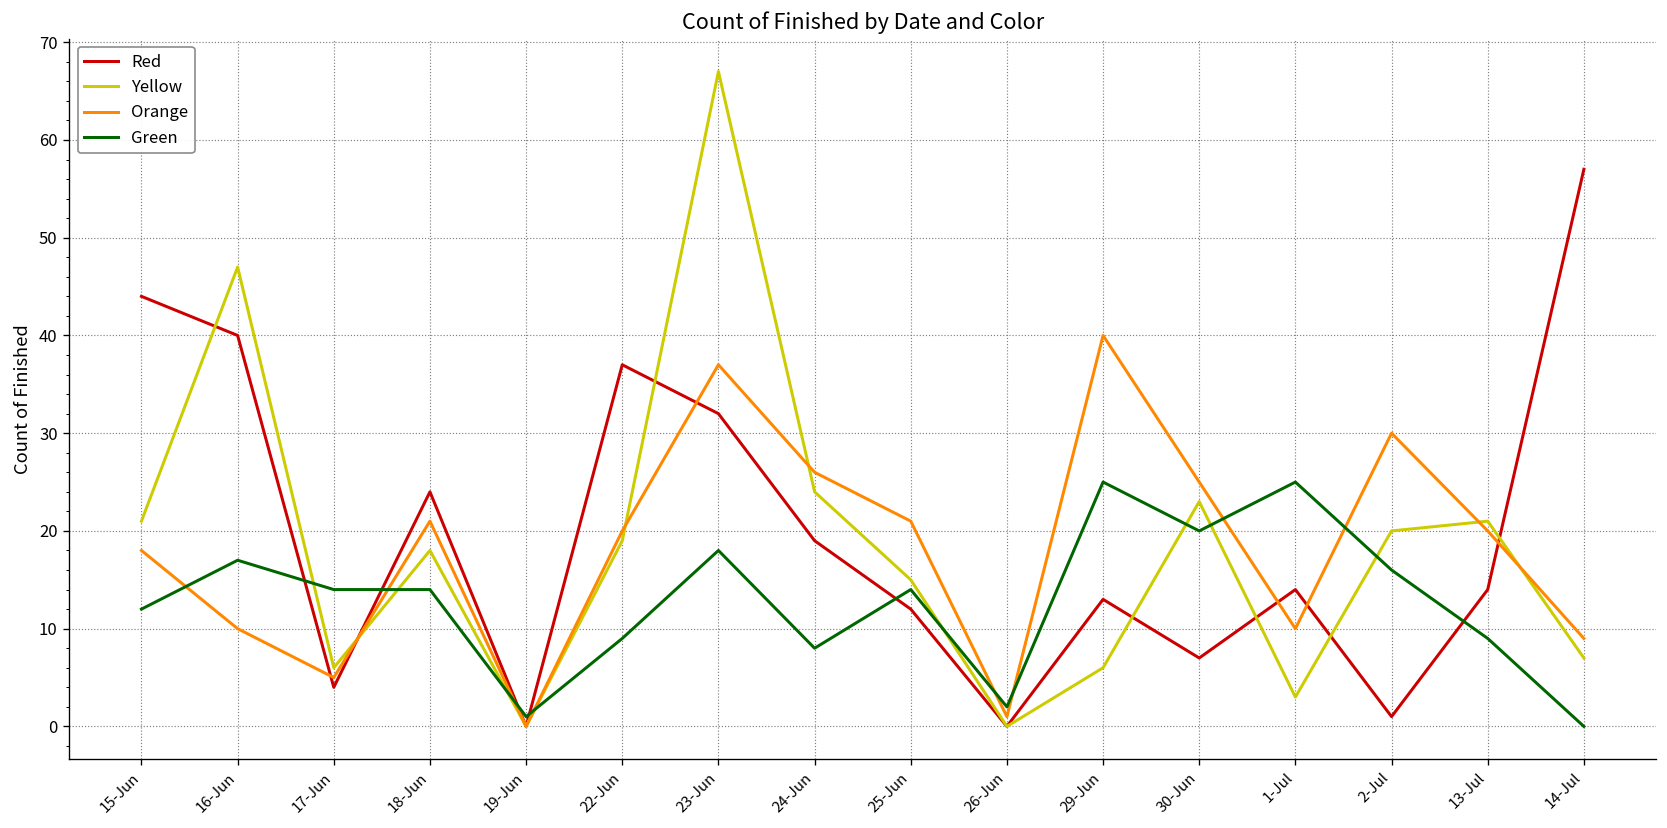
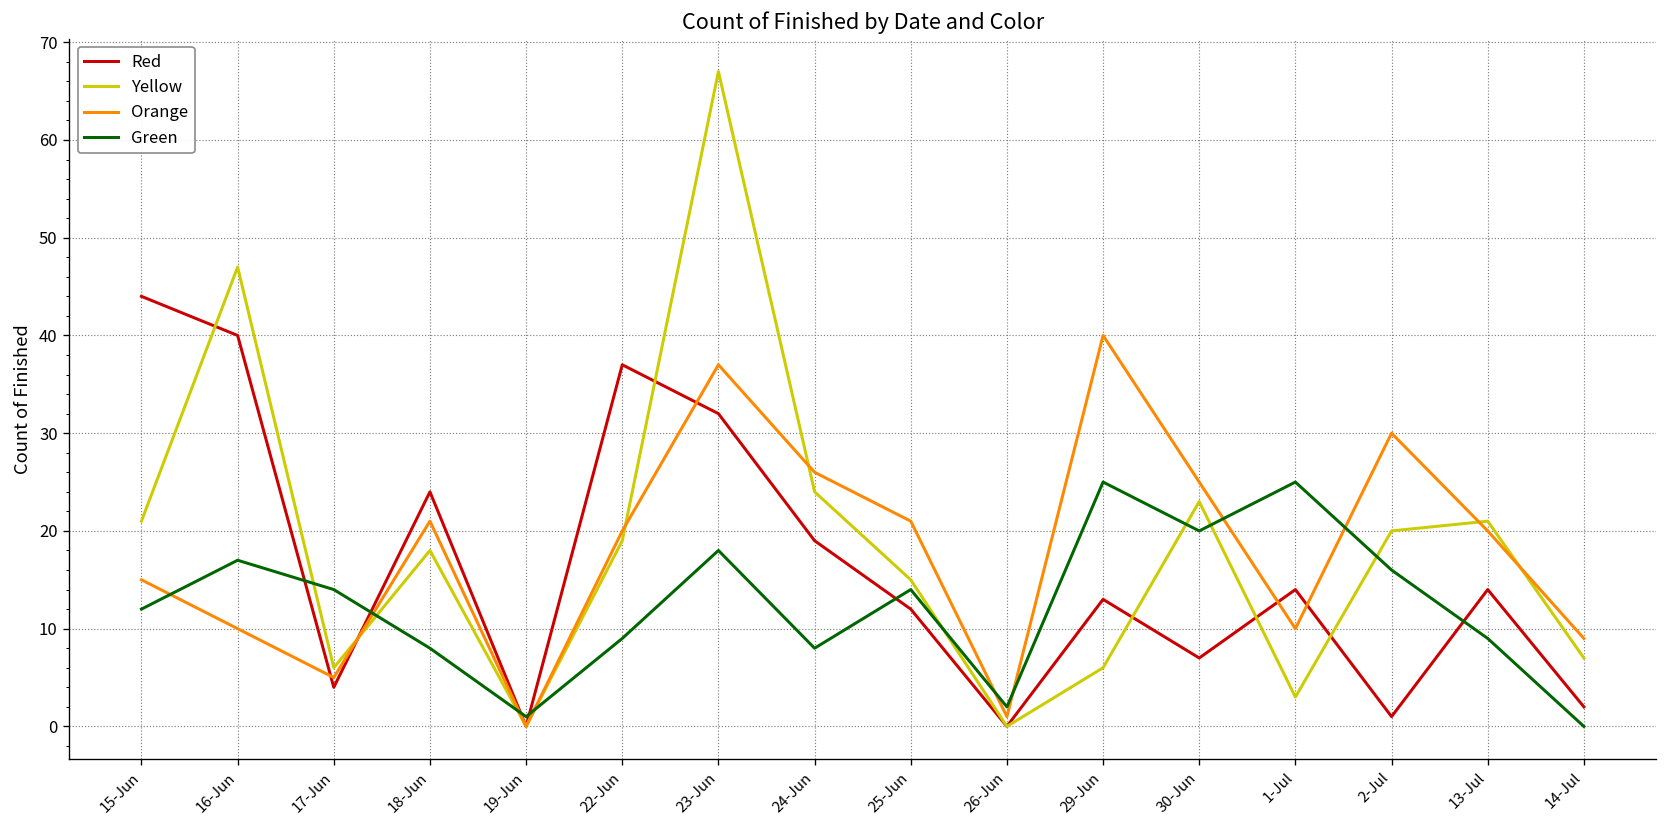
Orange, 15-Jun: 18 -> 15
Green, 18-Jun: 14 -> 8
Red, 14-Jul: 57 -> 2
